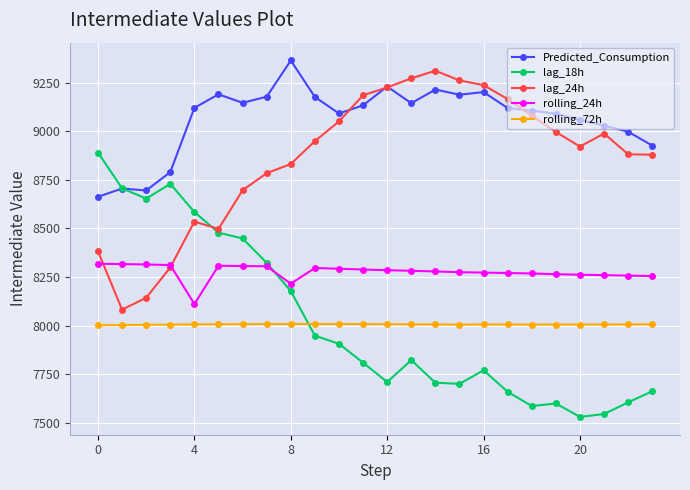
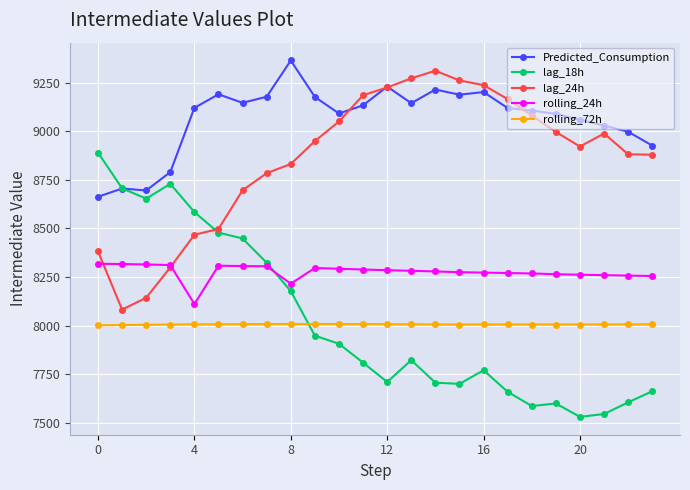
lag_24h, 4: 8540 -> 8470
